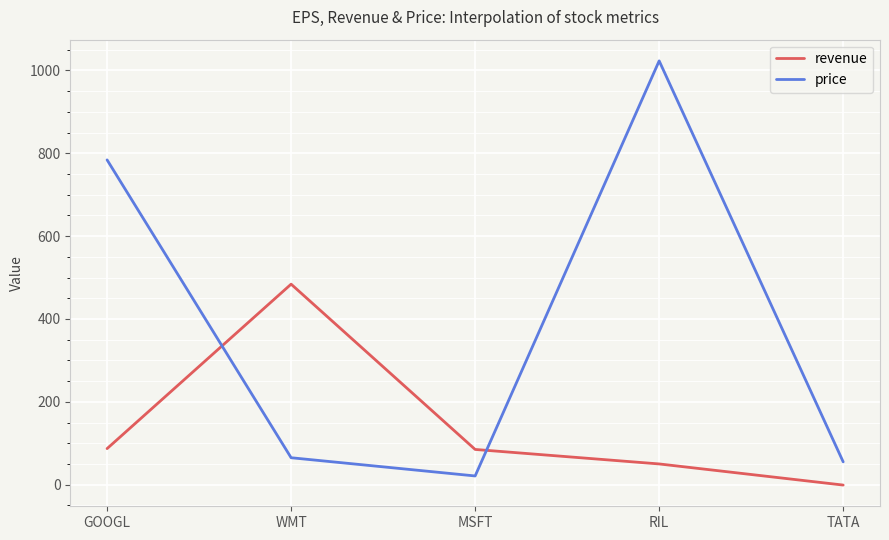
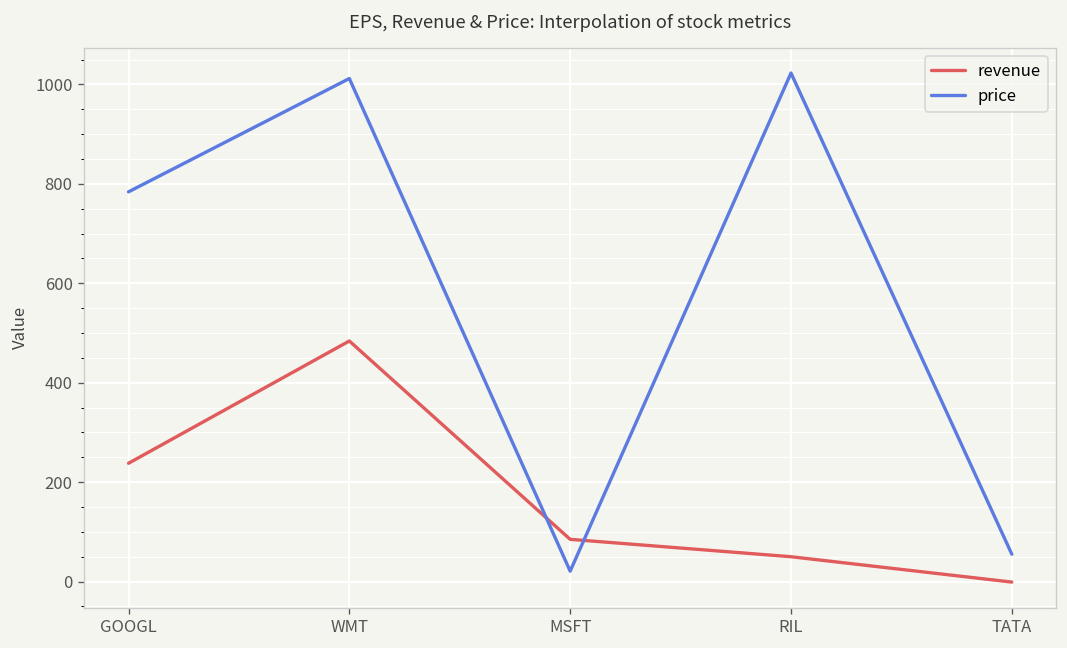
revenue, GOOGL: 90 -> 240
price, WMT: 70 -> 1010
